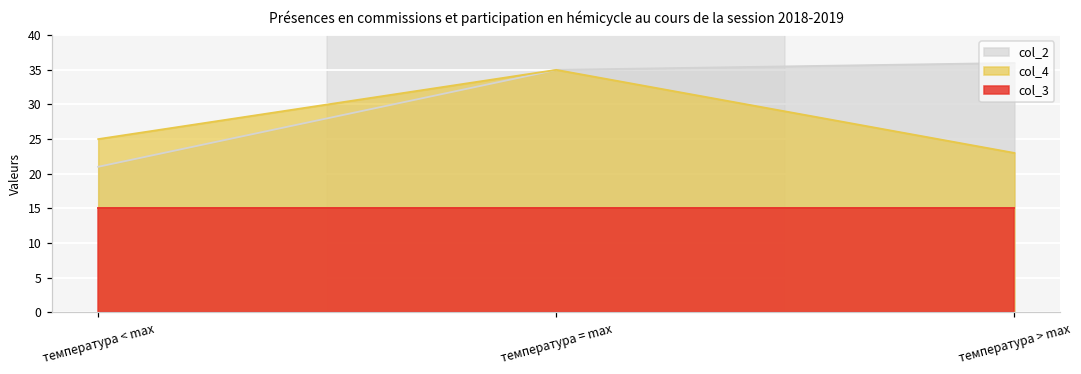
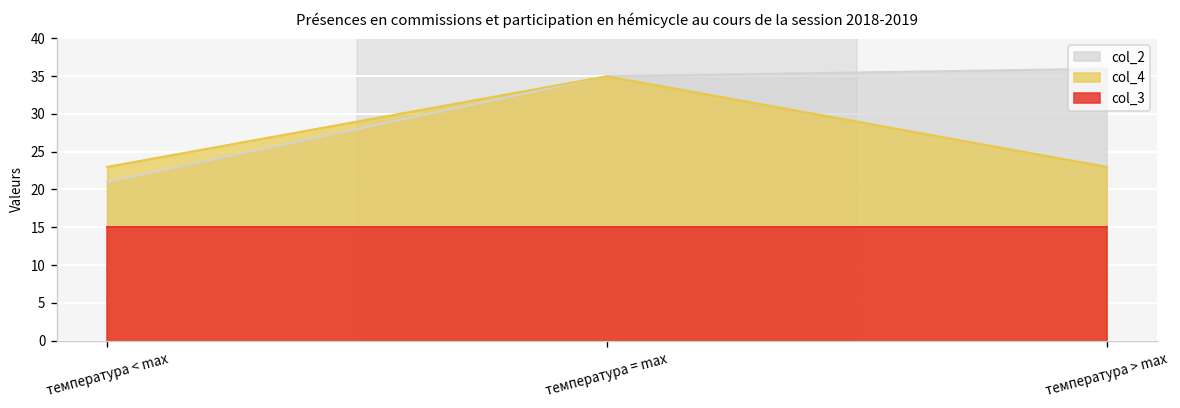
col_4, температура < max: 25 -> 23
